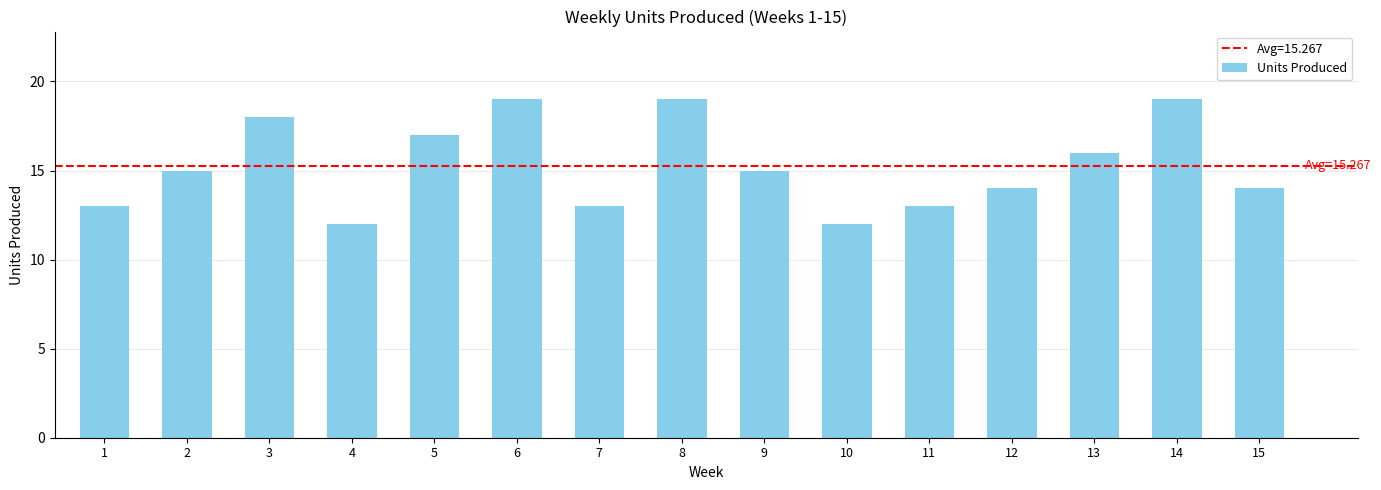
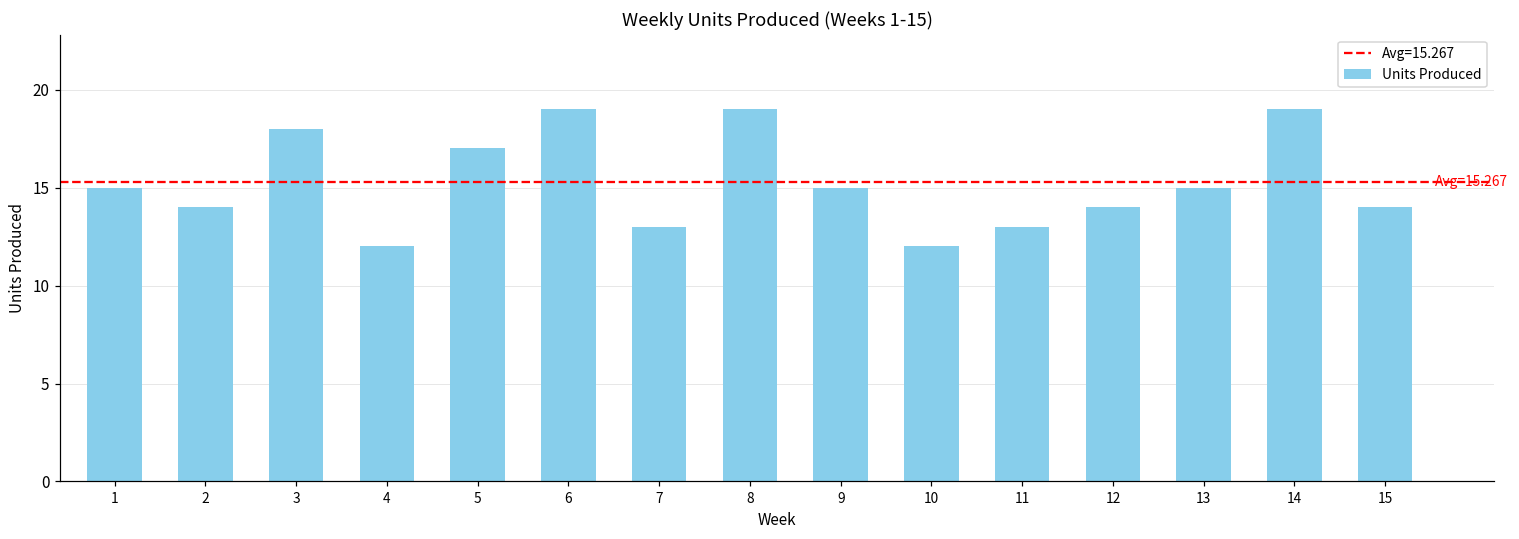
1: 13 -> 15
2: 15 -> 14
13: 16 -> 15
